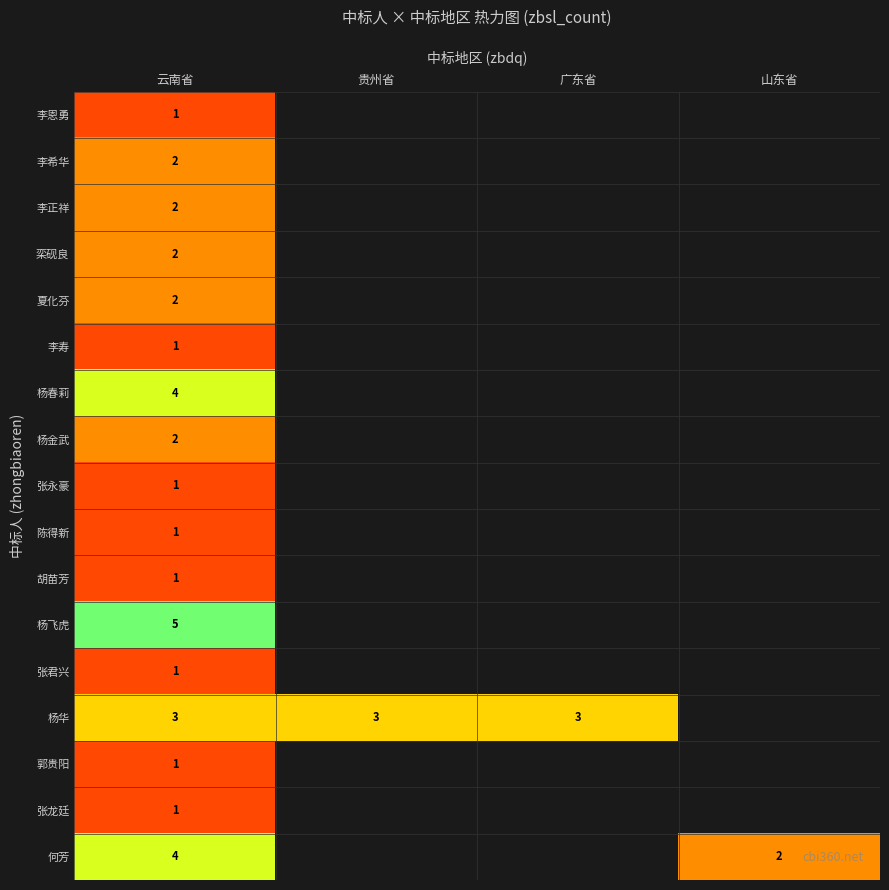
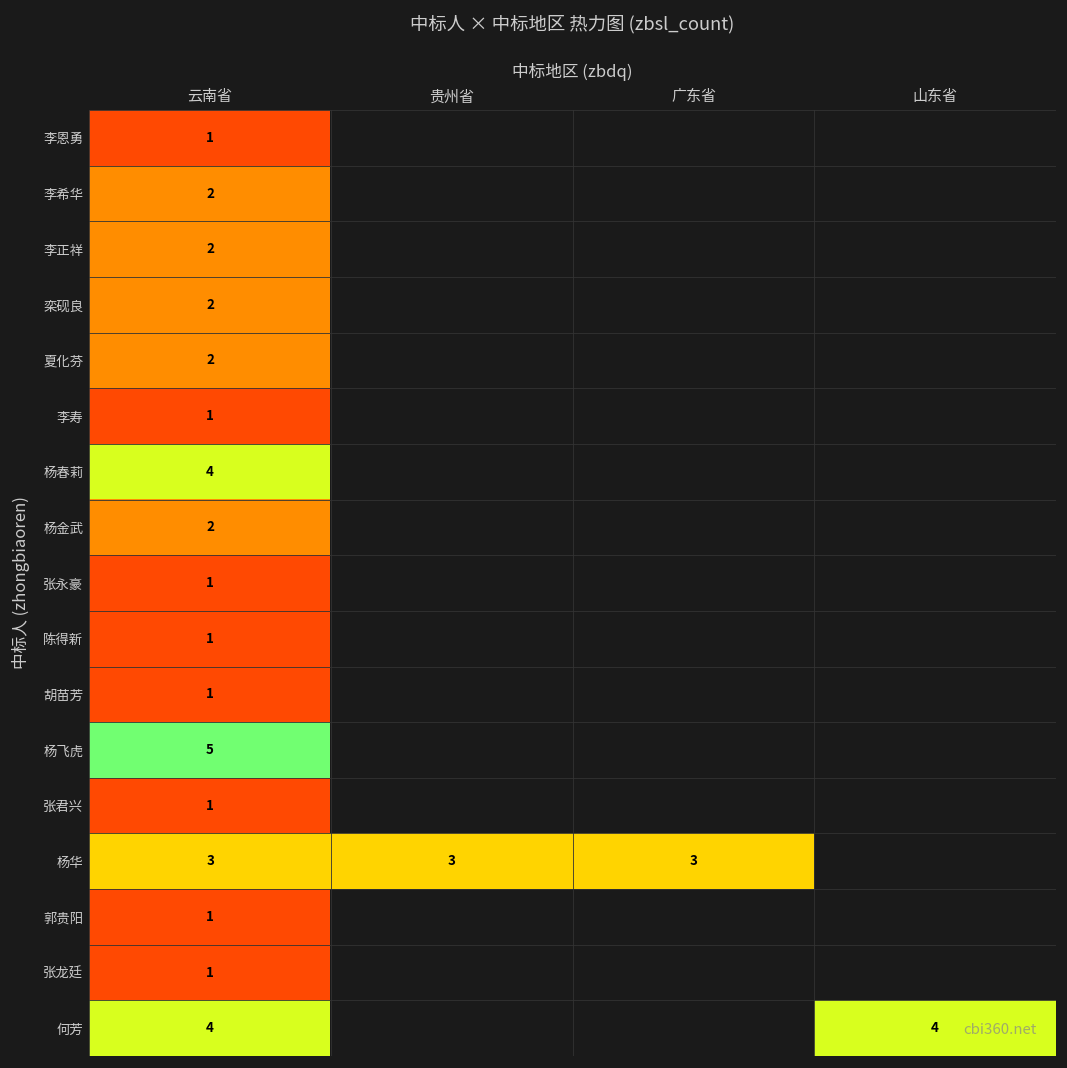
何芳, 山东省: 2 -> 4
